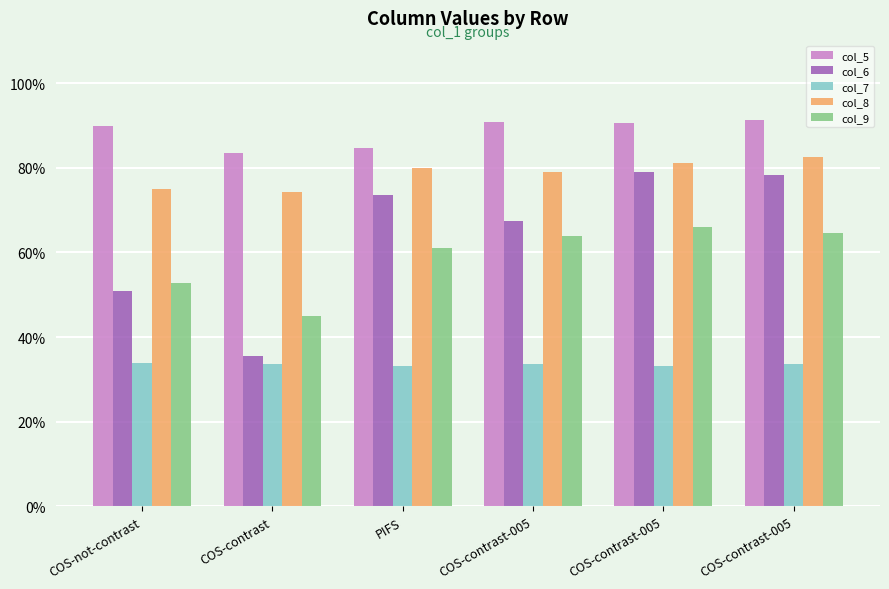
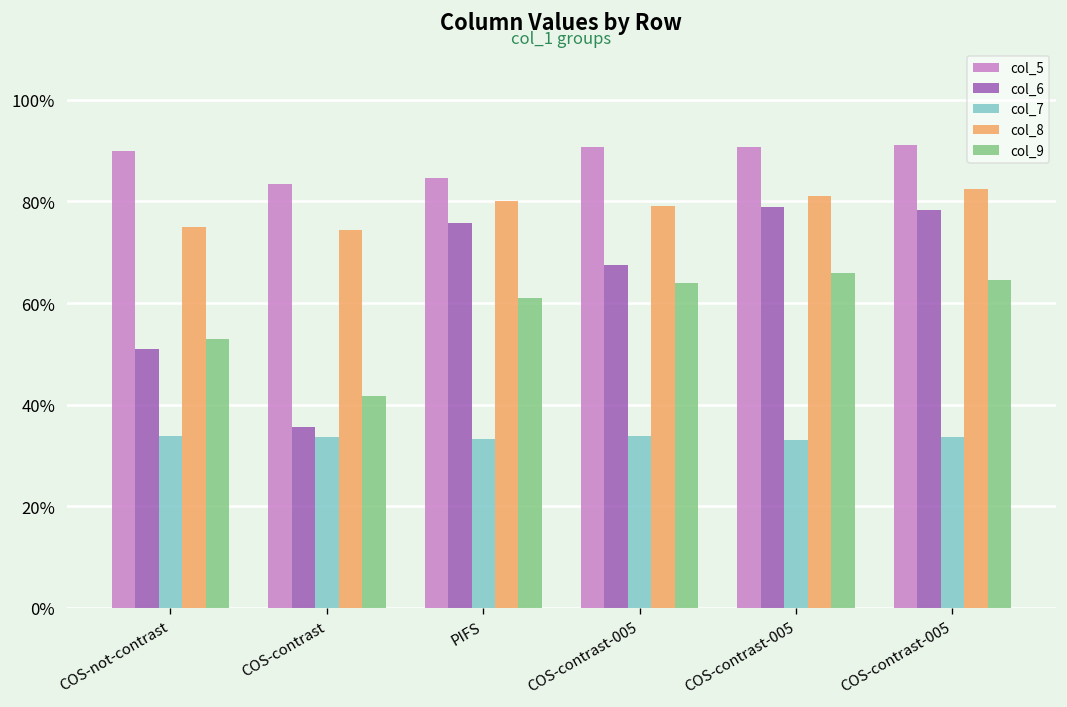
col_9, COS-contrast: 45% -> 42%
col_6, PIFS: 74% -> 76%
